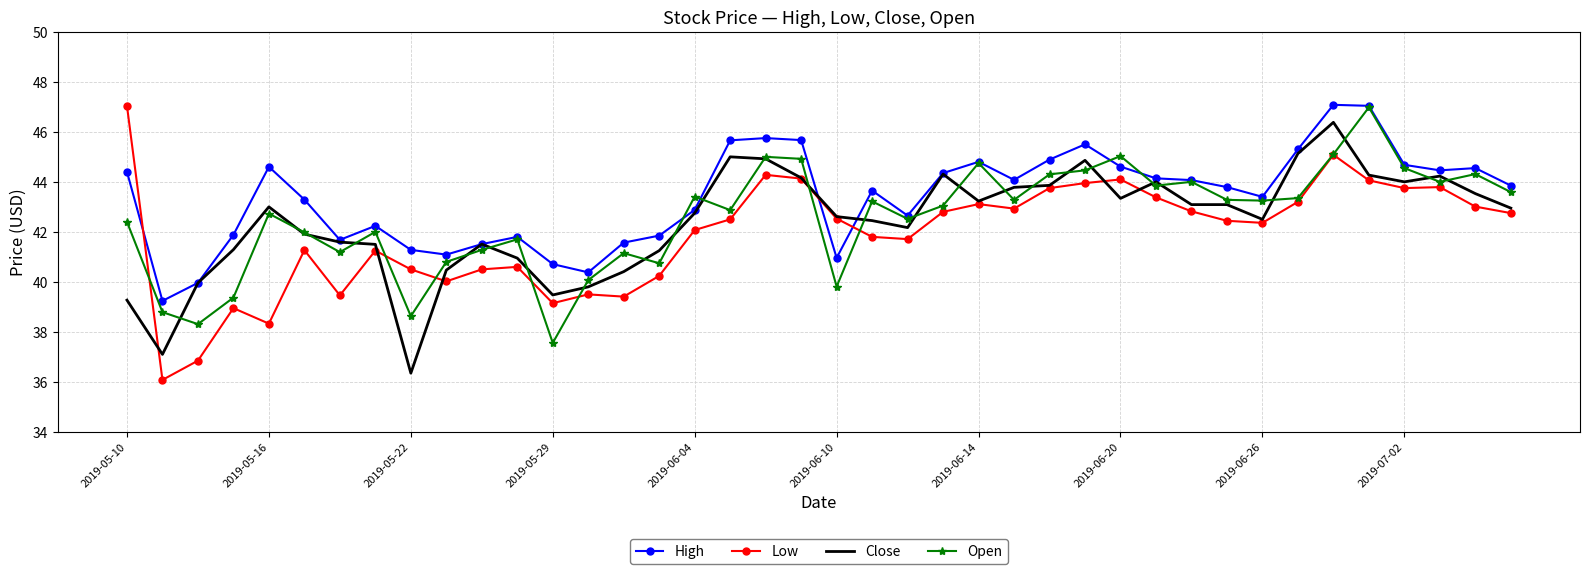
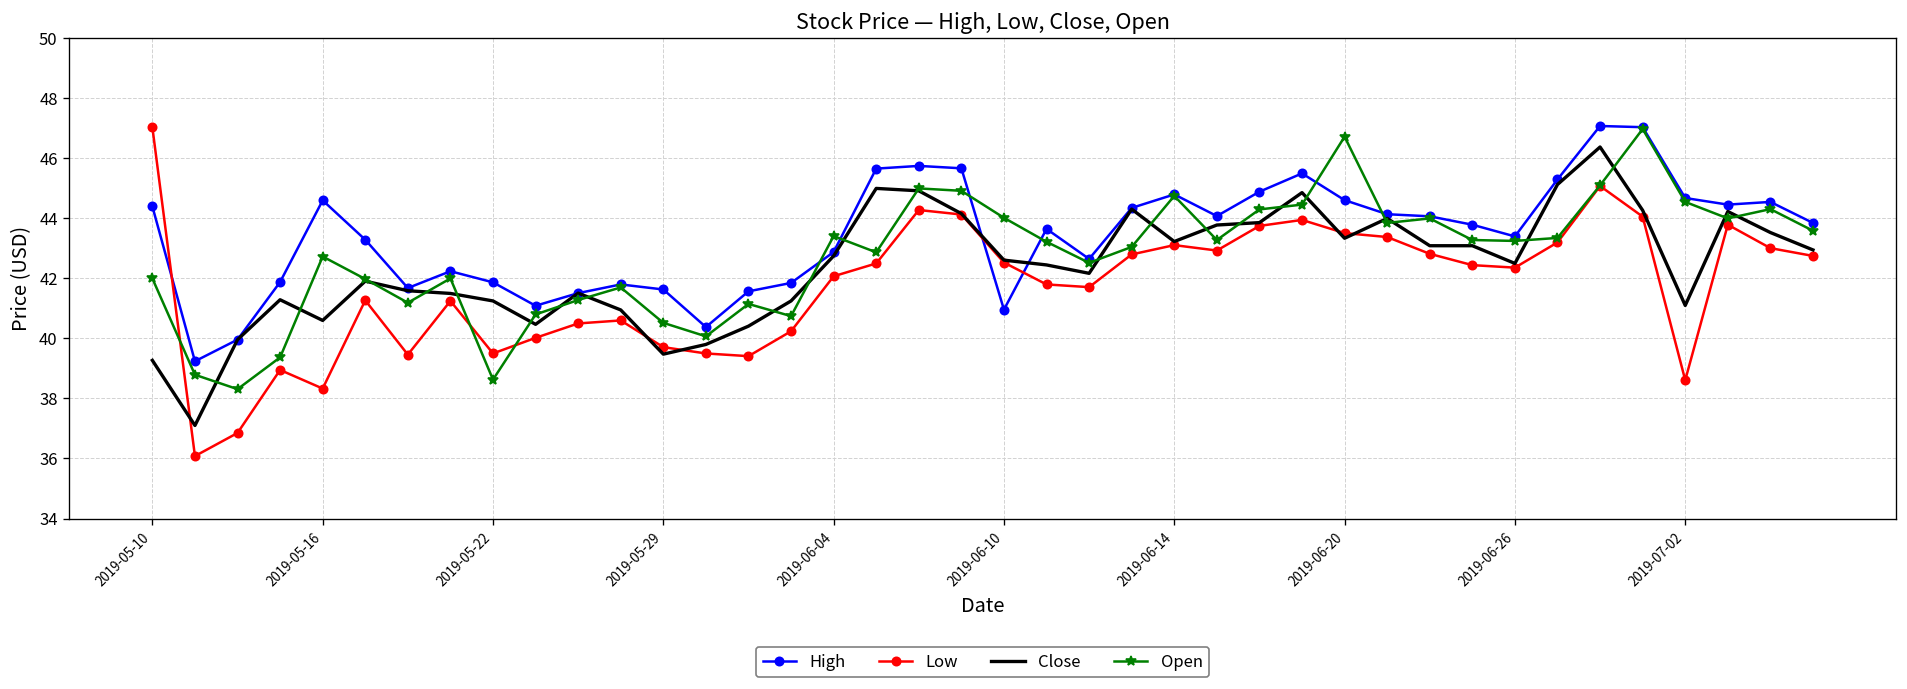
Open, 2019-05-10: 42.4 -> 42.0
Close, 2019-05-16: 43.0 -> 40.6
High, 2019-05-22: 41.3 -> 41.9
Low, 2019-05-22: 40.5 -> 39.5
Close, 2019-05-22: 36.4 -> 41.3
High, 2019-05-29: 40.7 -> 41.6
Low, 2019-05-29: 39.1 -> 39.7
Open, 2019-05-29: 37.6 -> 40.5
Open, 2019-06-10: 39.8 -> 44.0
Low, 2019-06-20: 44.1 -> 43.5
Open, 2019-06-20: 45.0 -> 46.7
Low, 2019-07-02: 43.8 -> 38.6
Close, 2019-07-02: 44.0 -> 41.1
